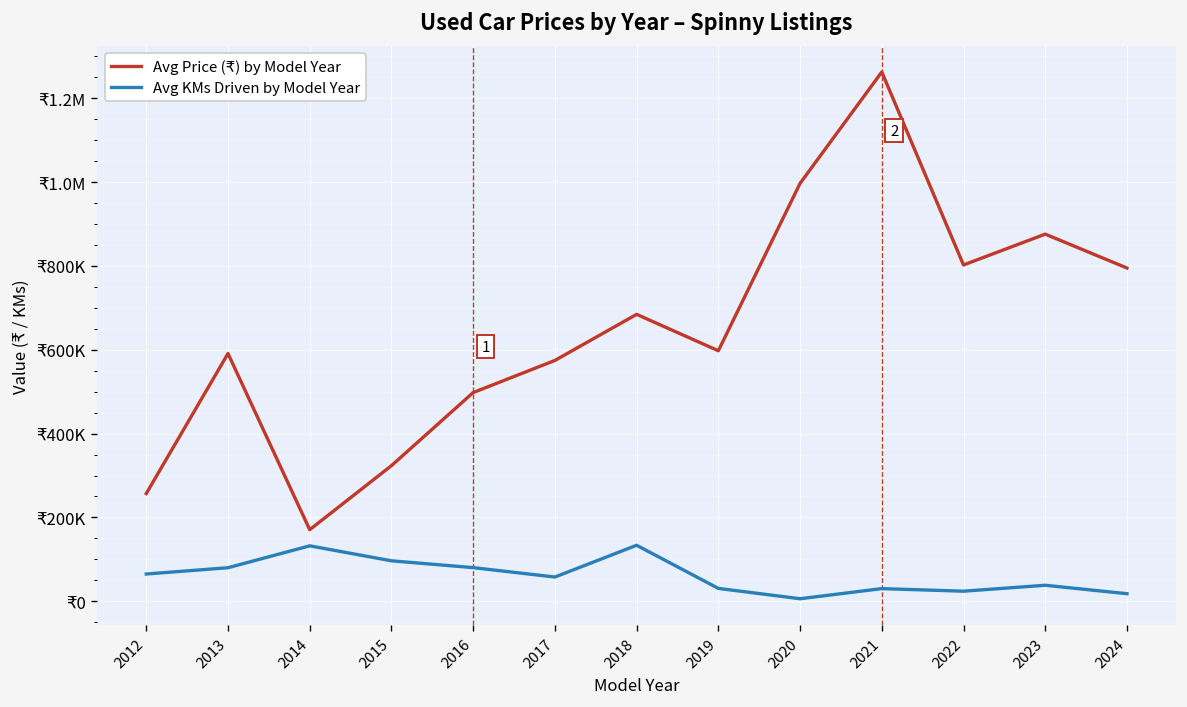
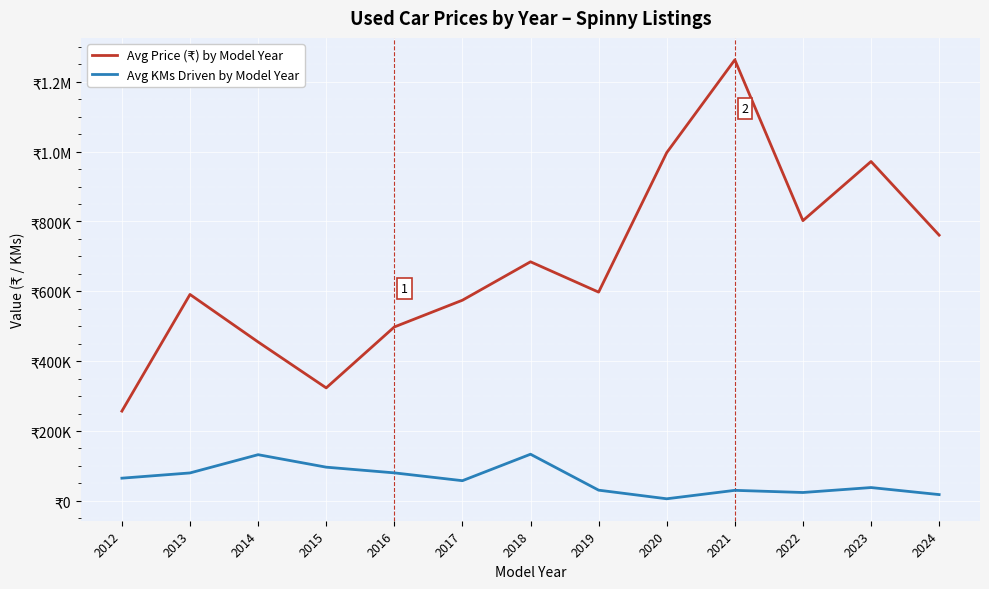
Avg Price (₹) by Model Year, 2014: ₹170000 -> ₹460000
Avg Price (₹) by Model Year, 2023: ₹880000 -> ₹970000
Avg Price (₹) by Model Year, 2024: ₹800000 -> ₹760000
